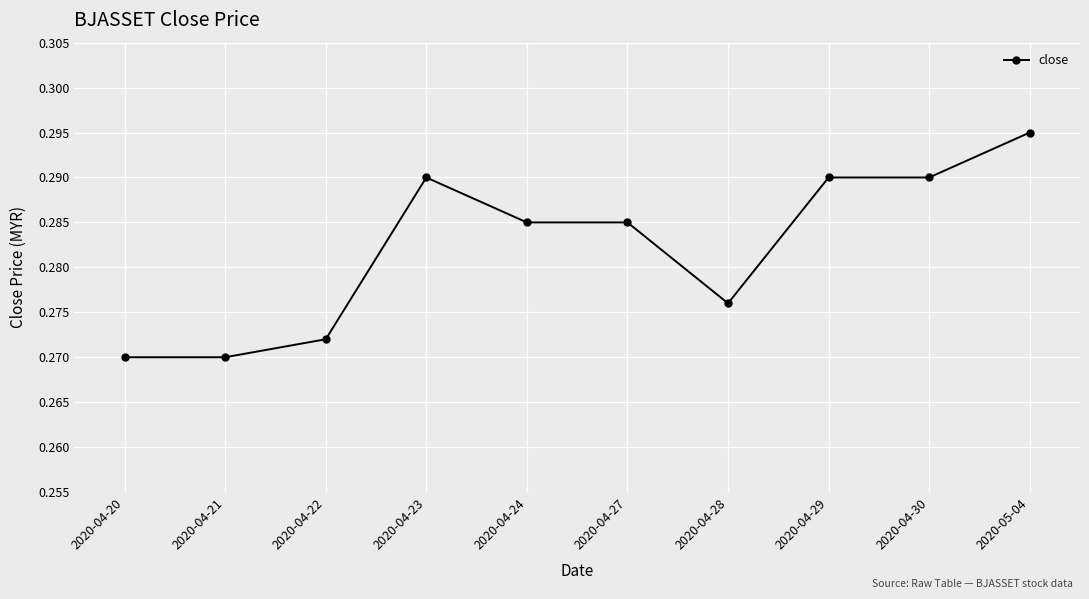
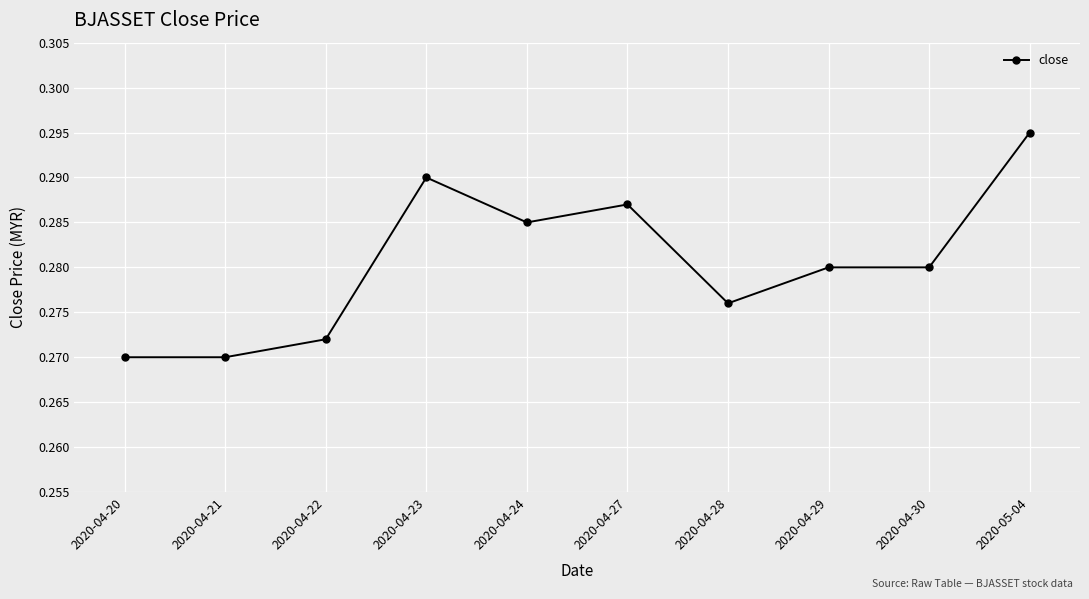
2020-04-27: 0.285 -> 0.287
2020-04-29: 0.29 -> 0.28
2020-04-30: 0.29 -> 0.28
